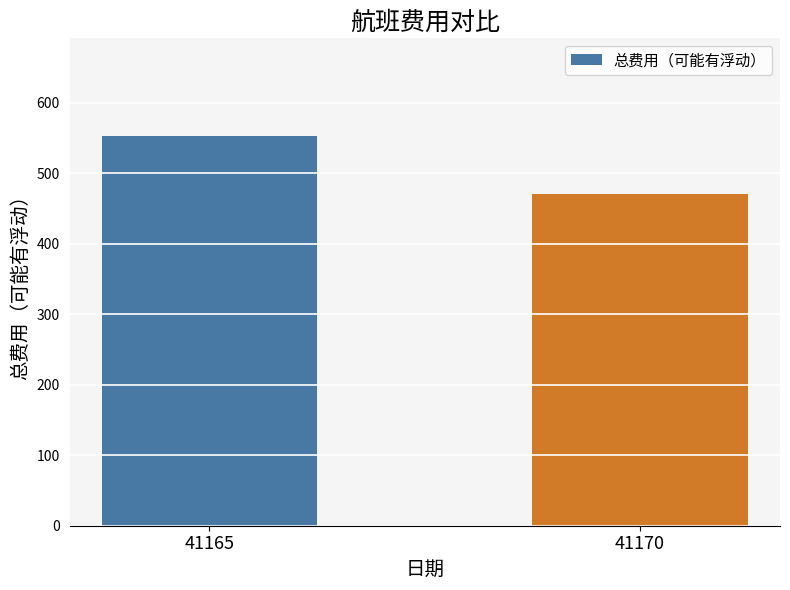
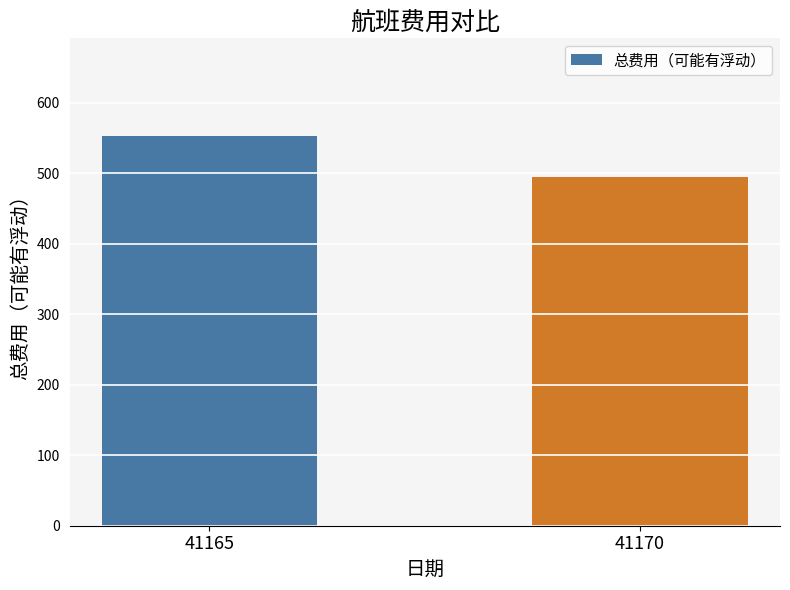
41170: 470 -> 490
